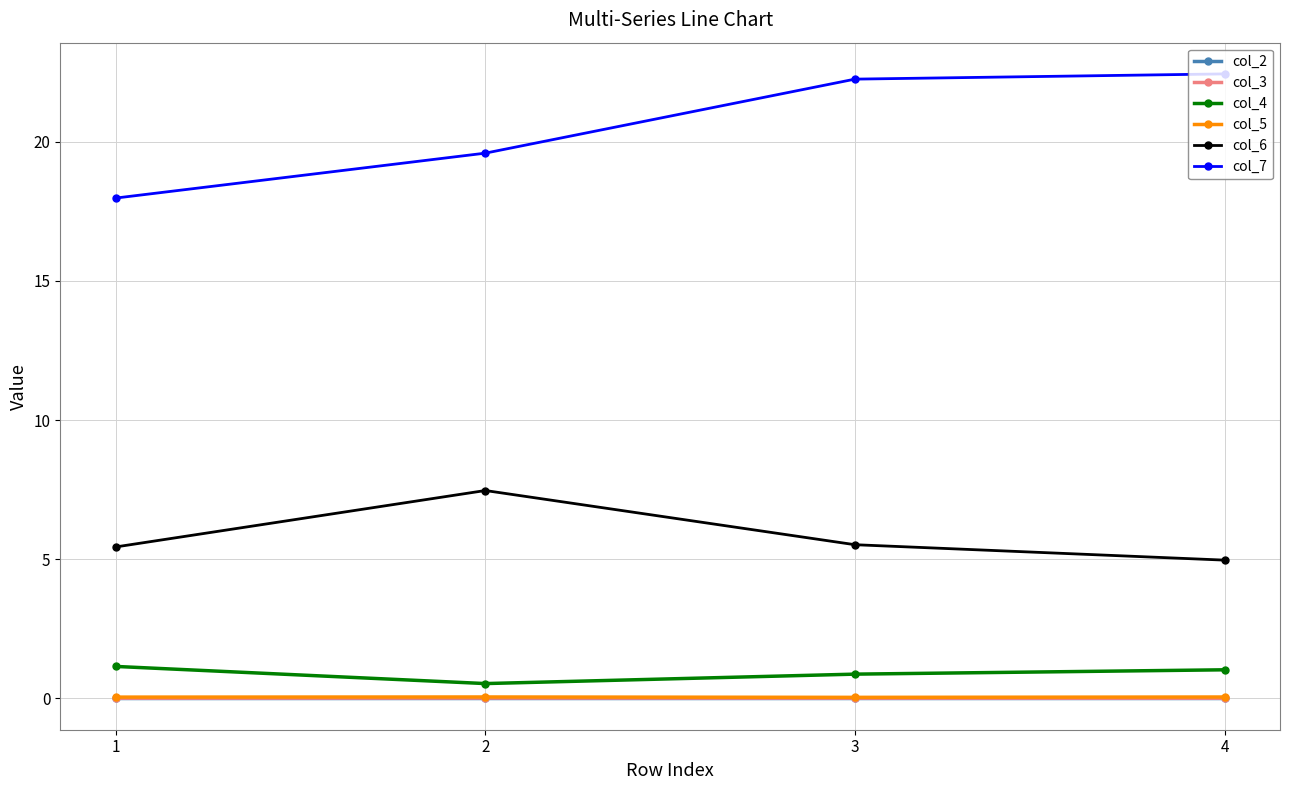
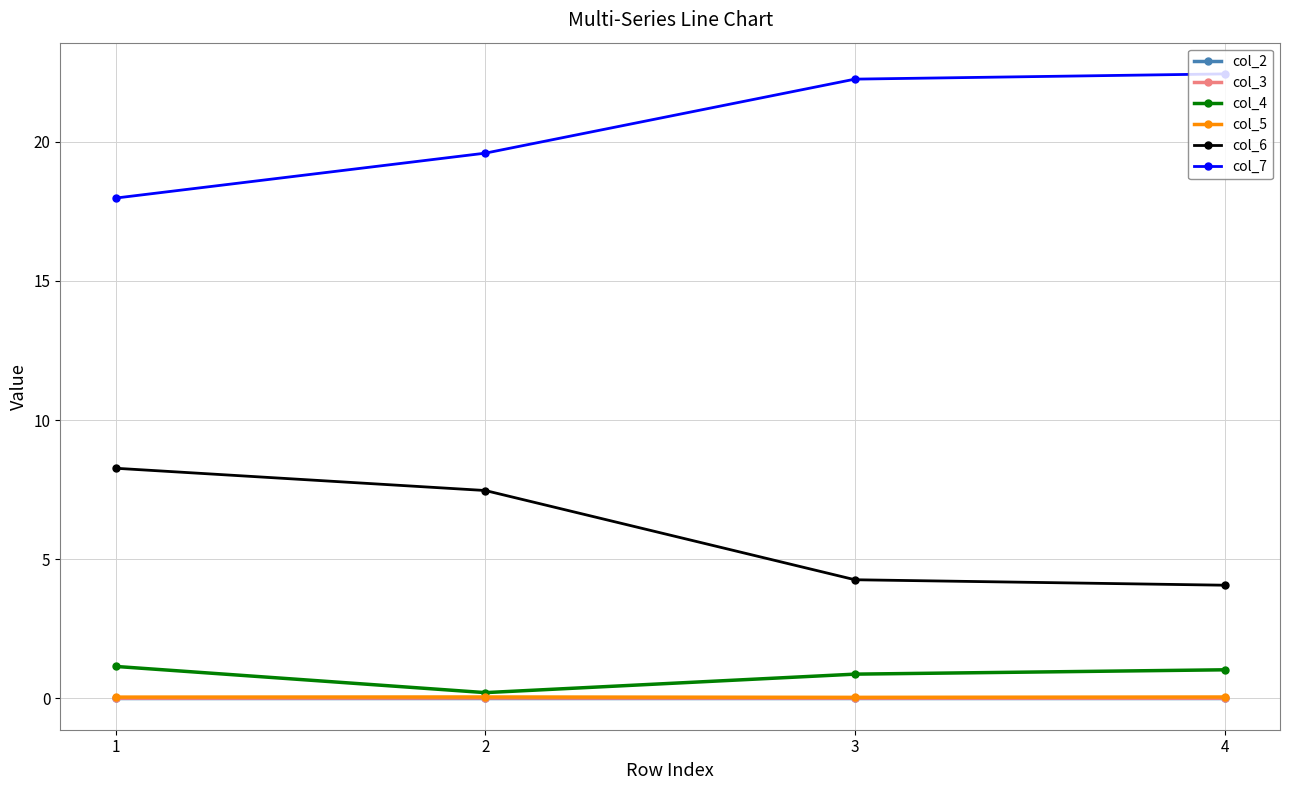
col_6, 1: 5.4 -> 8.3
col_4, 2: 0.5 -> 0.2
col_6, 3: 5.5 -> 4.3
col_6, 4: 5.0 -> 4.1
